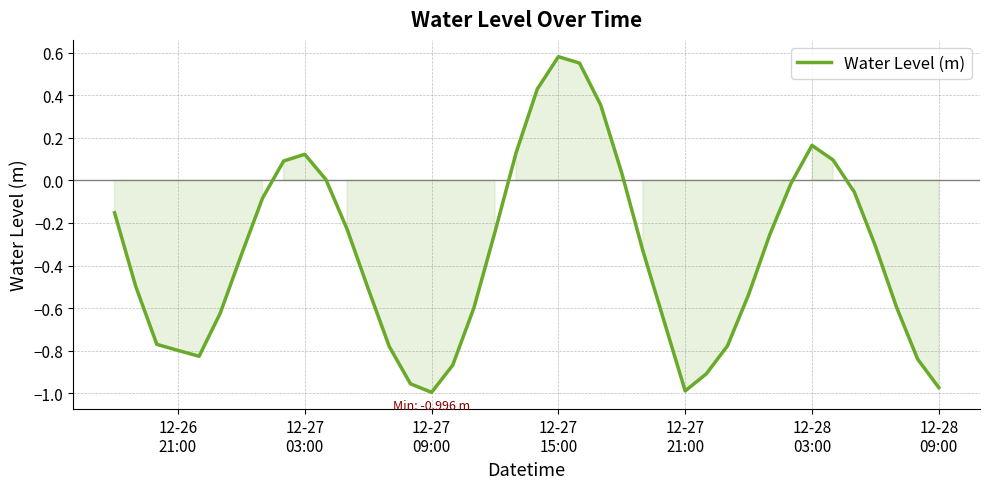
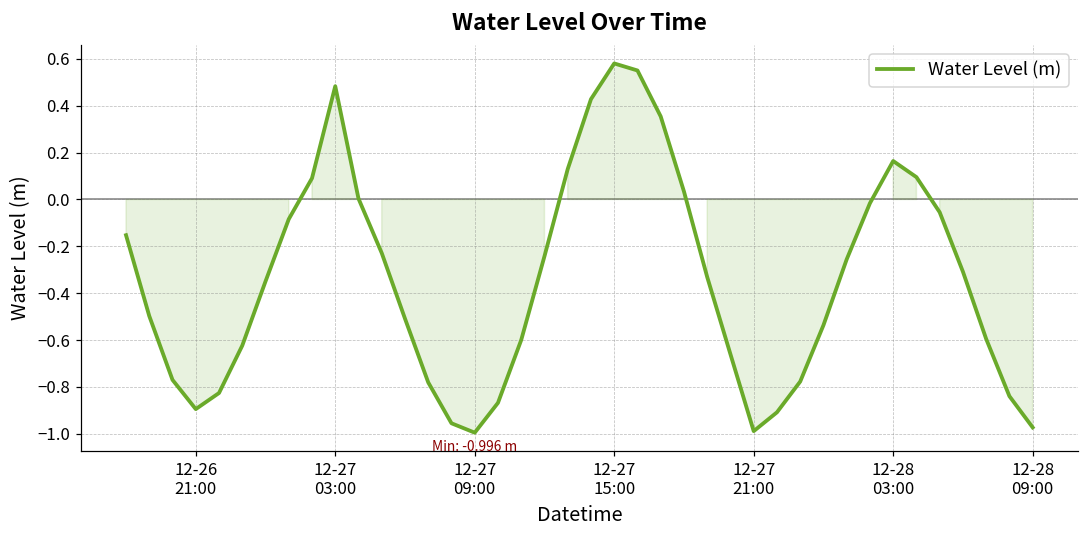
12-26 21:00: -0.80 -> -0.89
12-27 03:00: 0.12 -> 0.48
